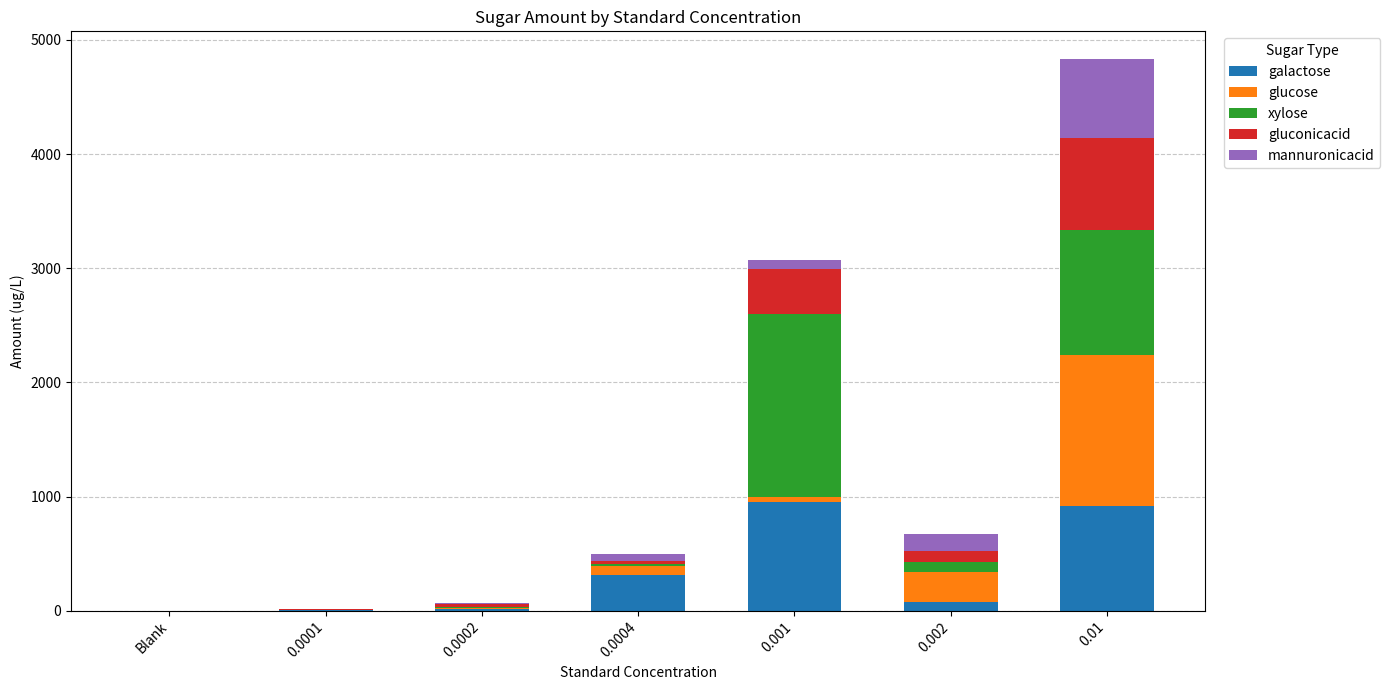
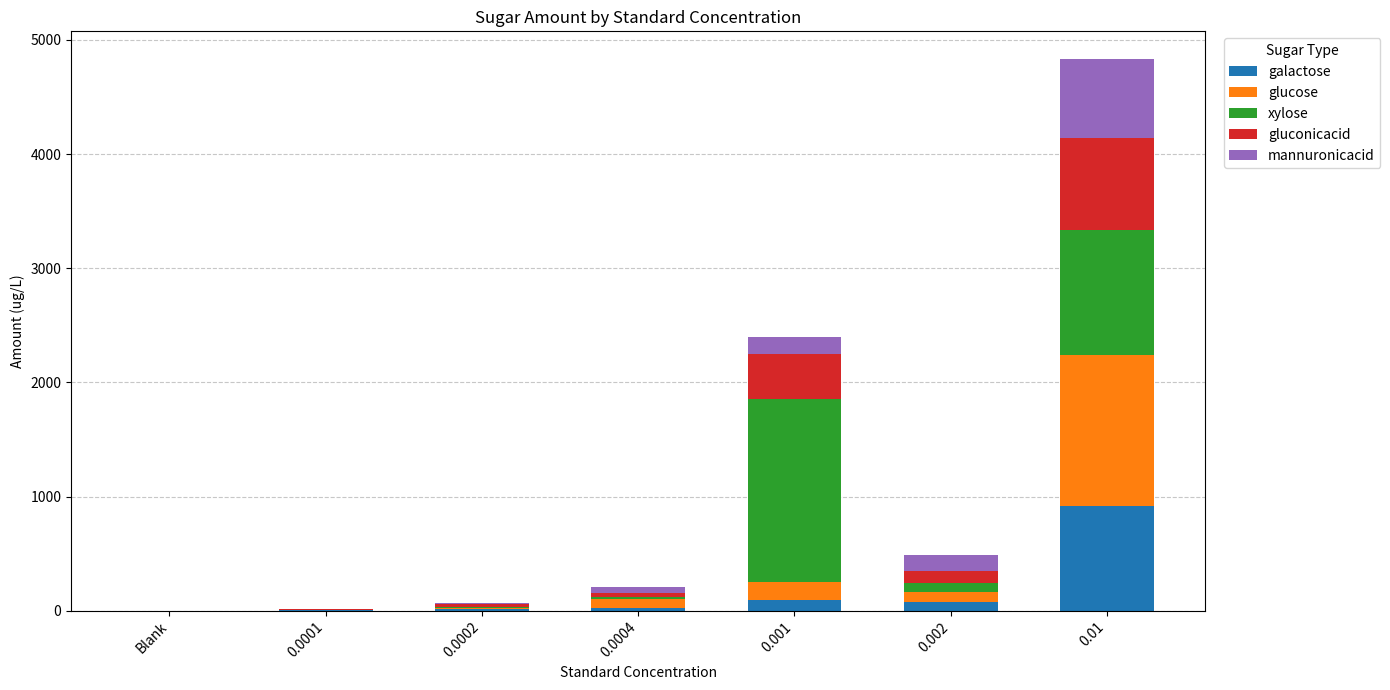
galactose, 0.0004: 310 -> 20
galactose, 0.001: 950 -> 100
glucose, 0.001: 40 -> 150
mannuronicacid, 0.001: 80 -> 150
glucose, 0.002: 270 -> 90
